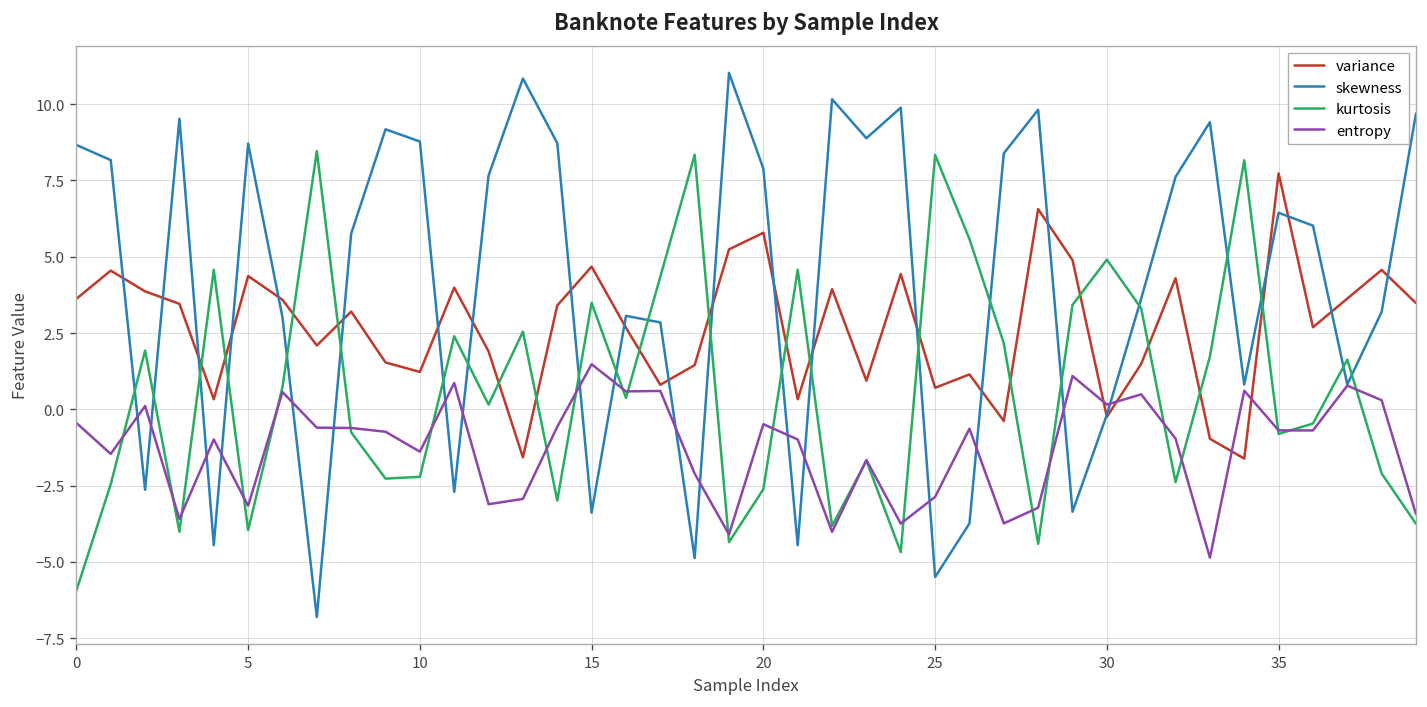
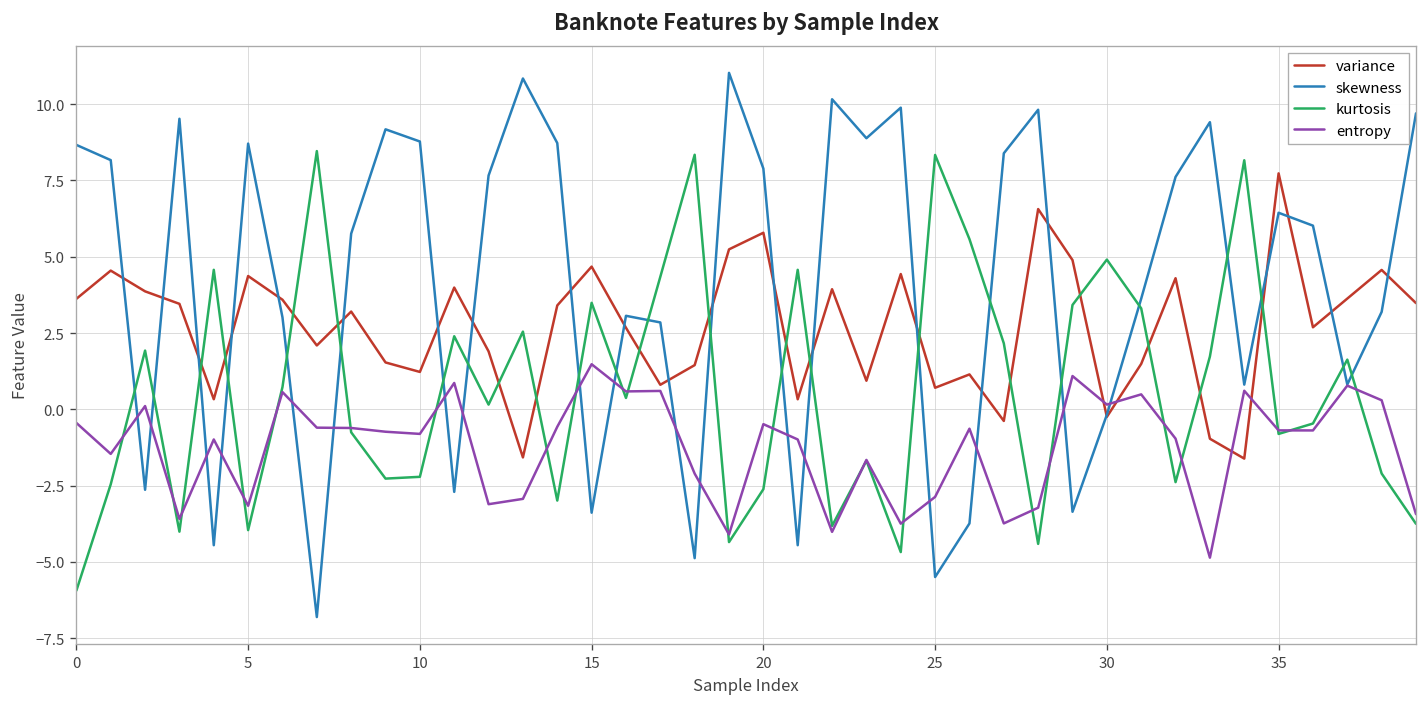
entropy, 10: -1.4 -> -0.8
